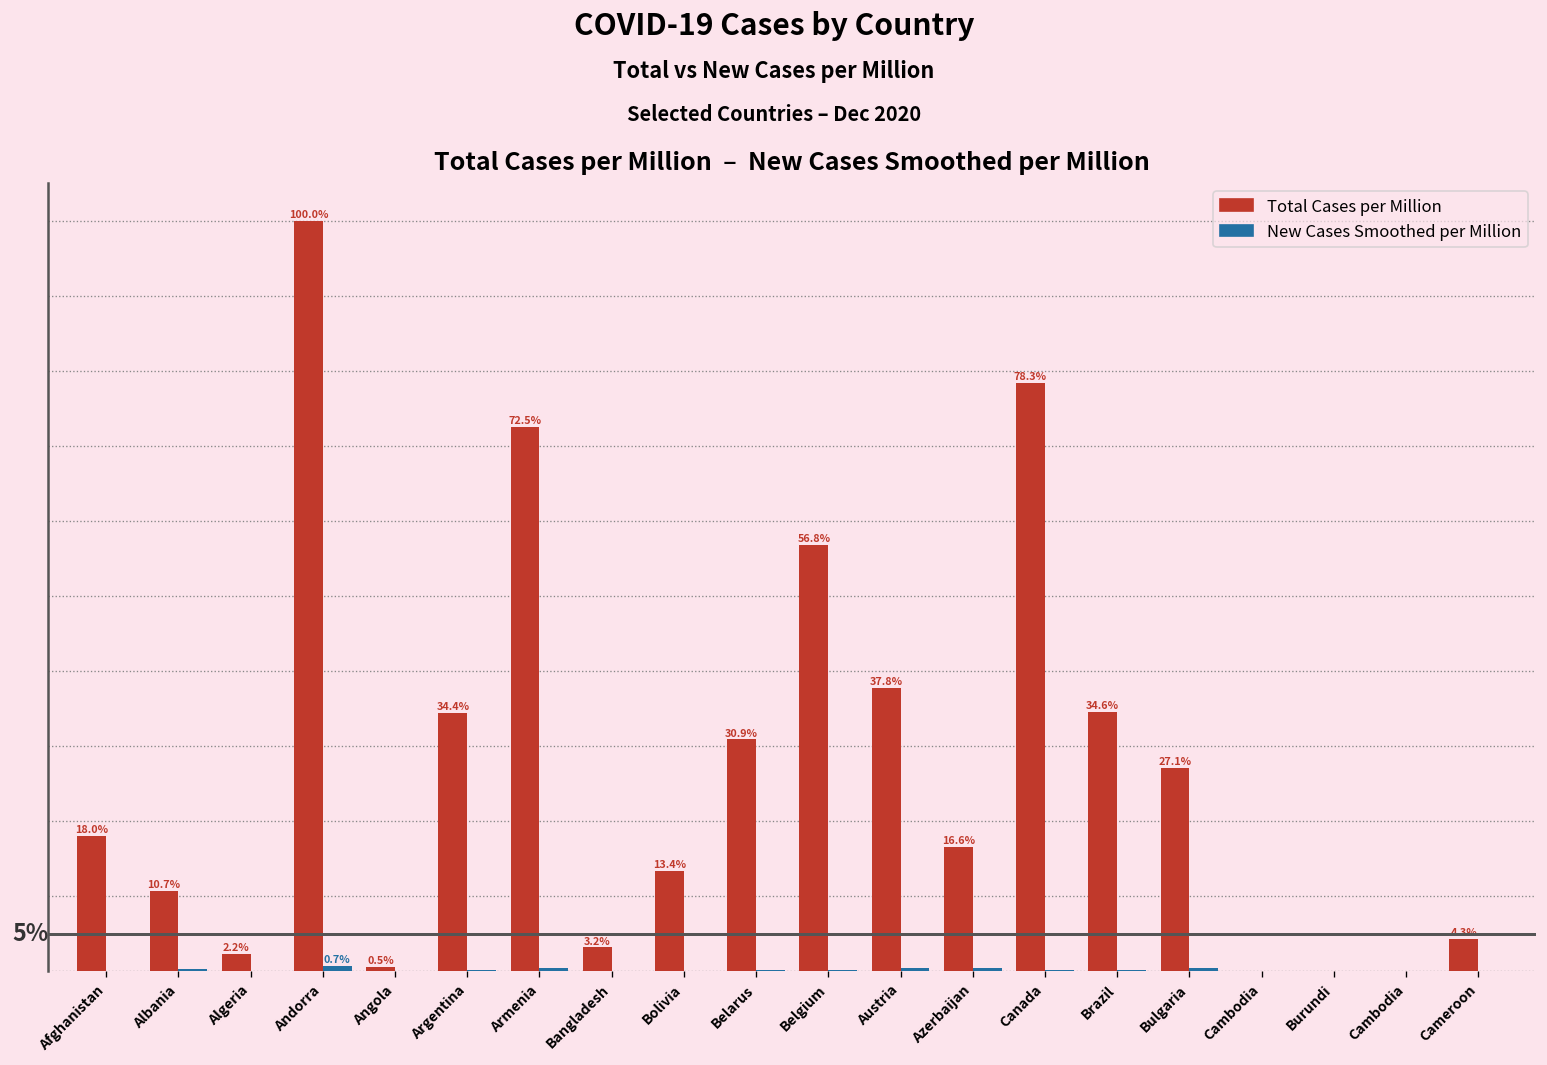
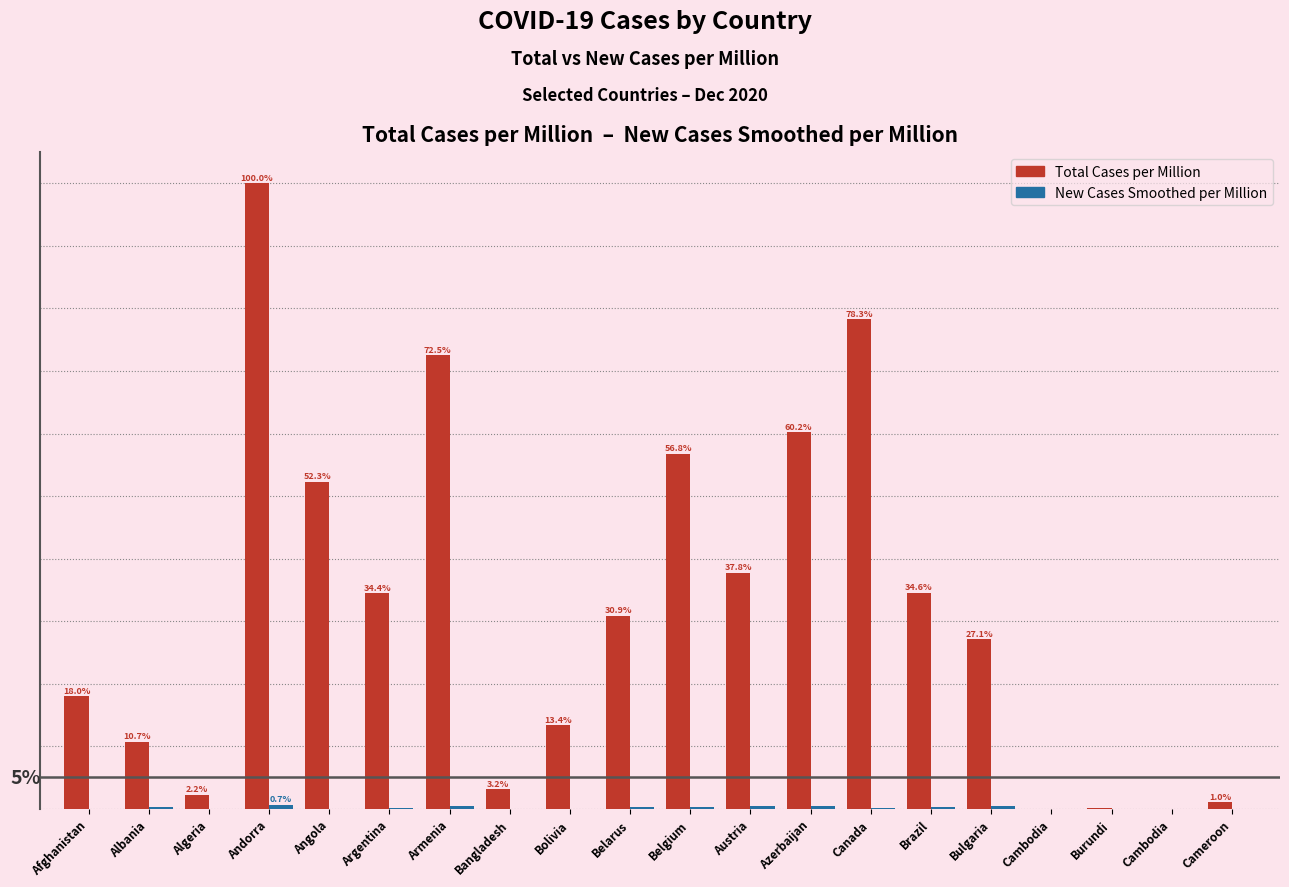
Total Cases per Million, Angola: 0.5% -> 52.3%
Total Cases per Million, Azerbaijan: 16.6% -> 60.2%
Total Cases per Million, Cameroon: 4.3% -> 1.0%
